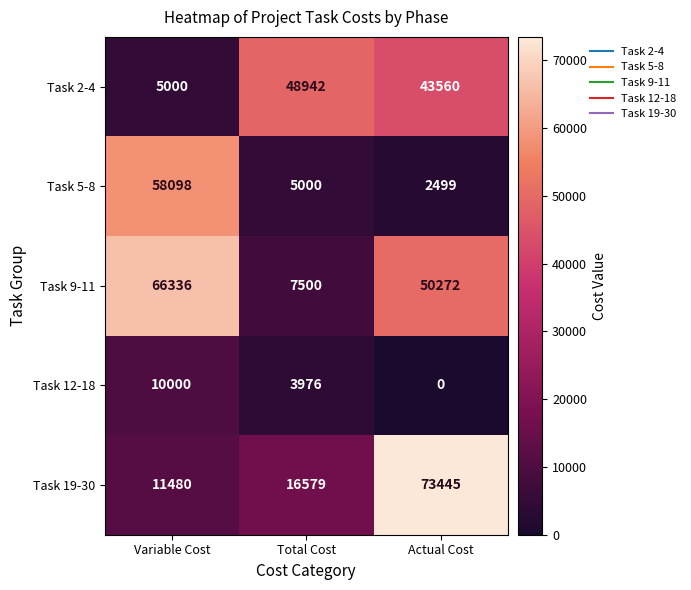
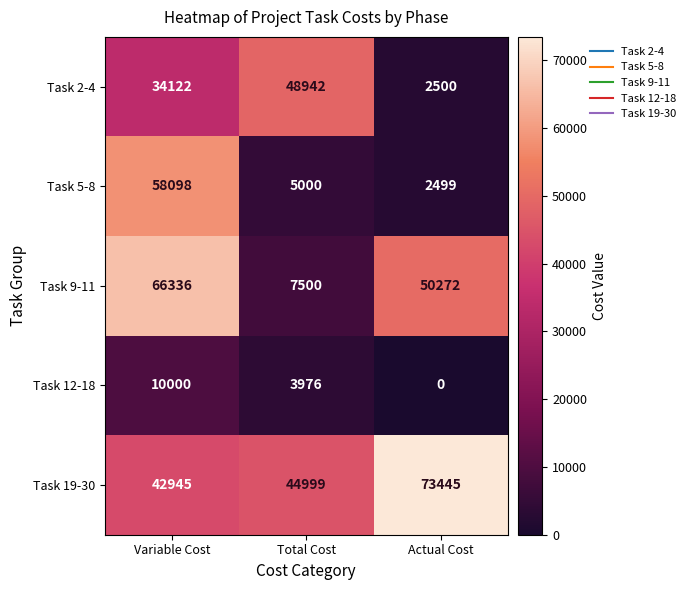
Task 2-4, Variable Cost: 5000 -> 34122
Task 2-4, Actual Cost: 43560 -> 2500
Task 19-30, Variable Cost: 11480 -> 42945
Task 19-30, Total Cost: 16579 -> 44999
